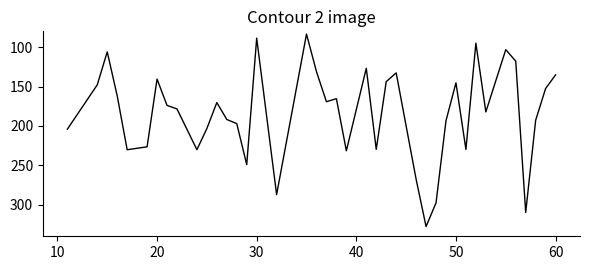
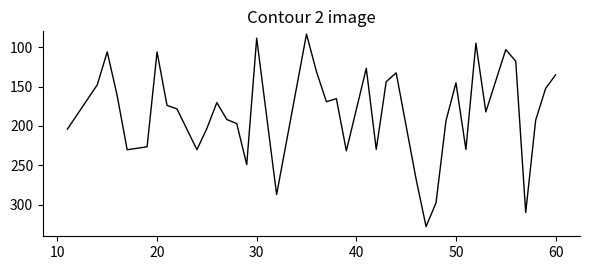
20: 140 -> 110
